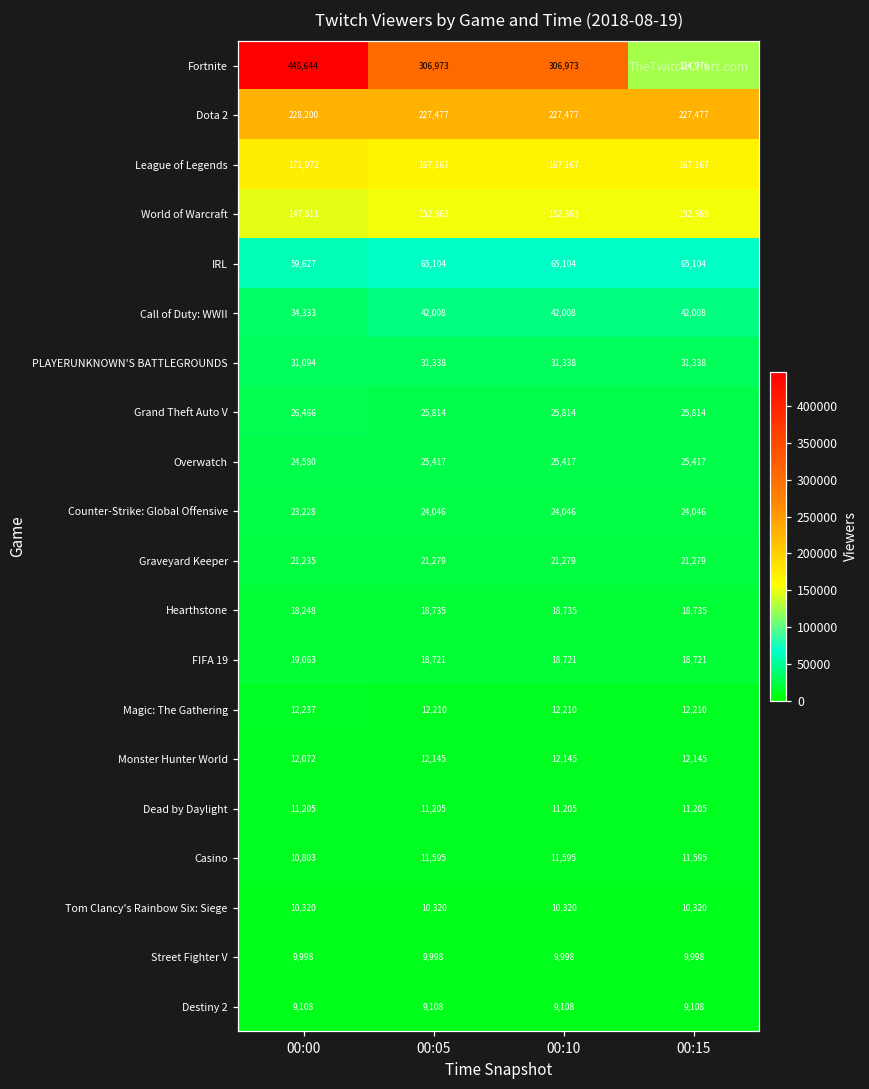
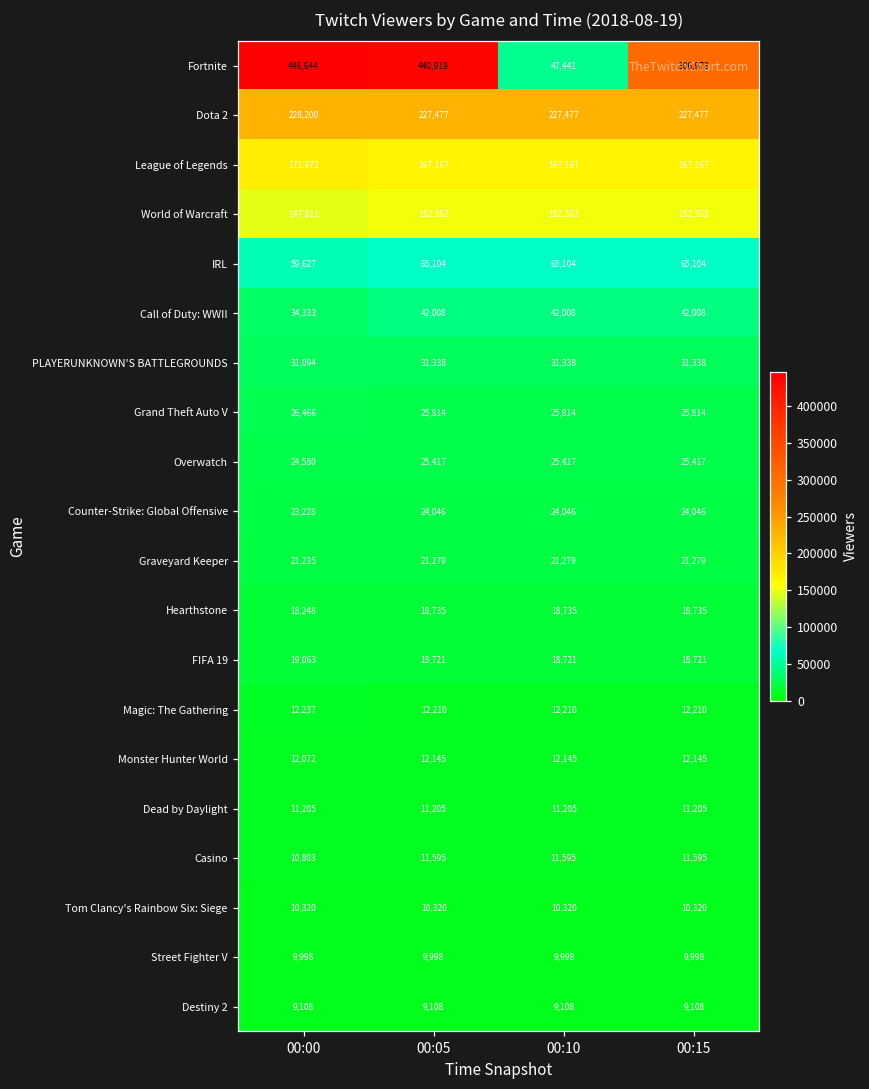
Fortnite, 00:05: 306,973 -> 440,919
Fortnite, 00:10: 306,973 -> 47,441
Fortnite, 00:15: 124,976 -> 306,973
